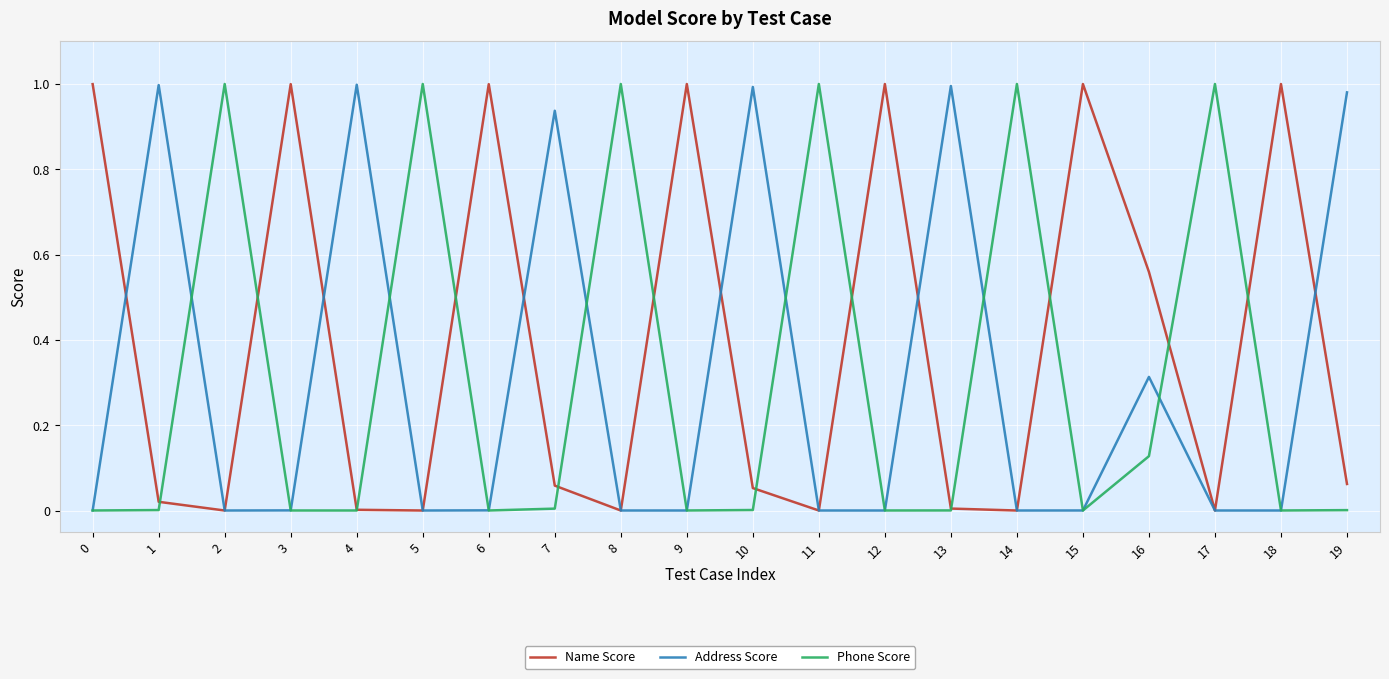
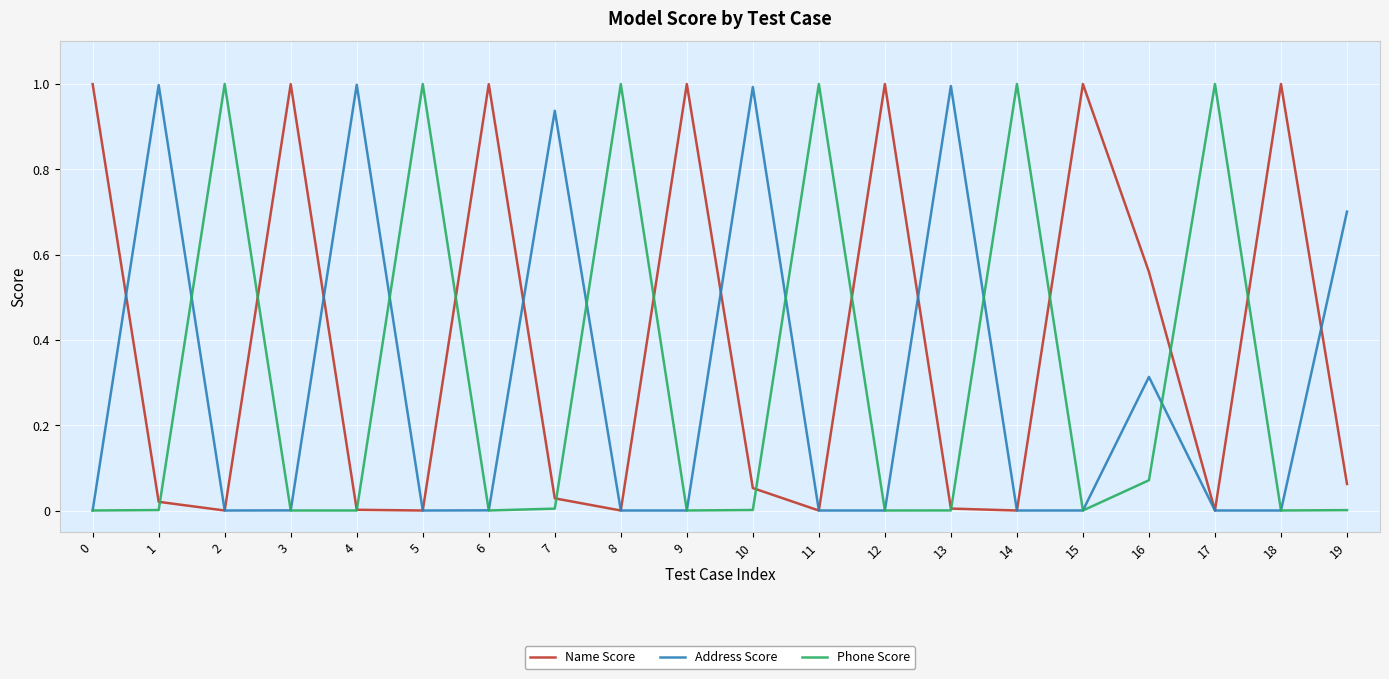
Name Score, 7: 0.06 -> 0.03
Phone Score, 16: 0.13 -> 0.07
Address Score, 19: 0.98 -> 0.70
